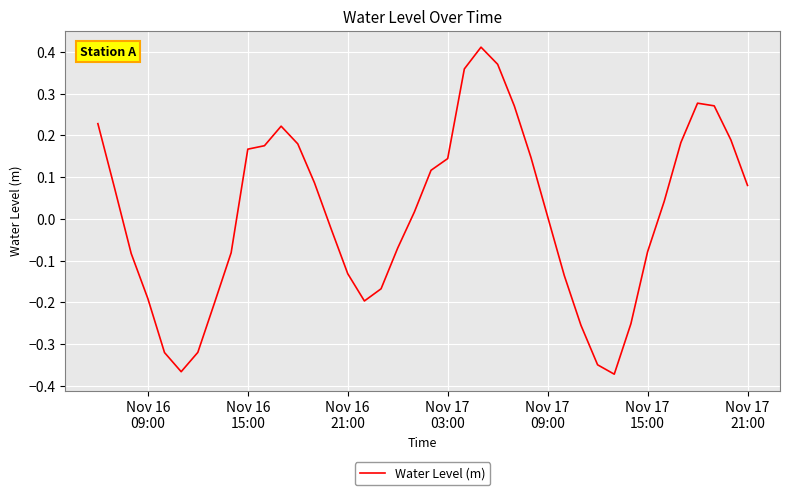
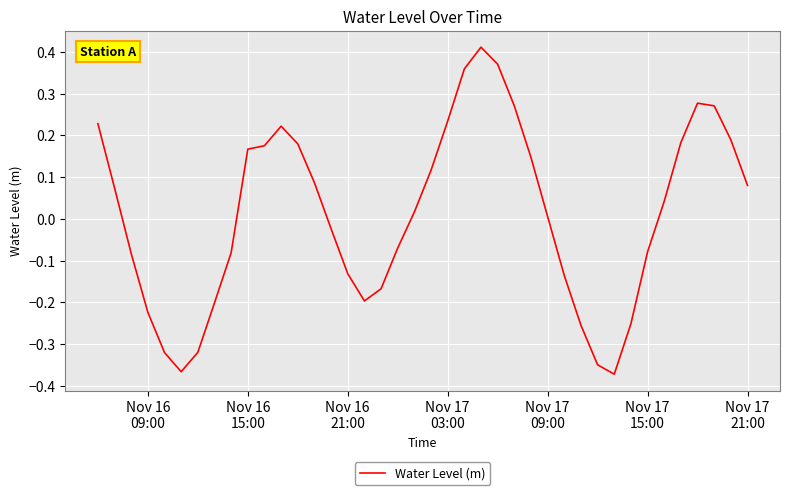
Nov 16 09:00: -0.19 -> -0.22
Nov 17 03:00: 0.14 -> 0.23
